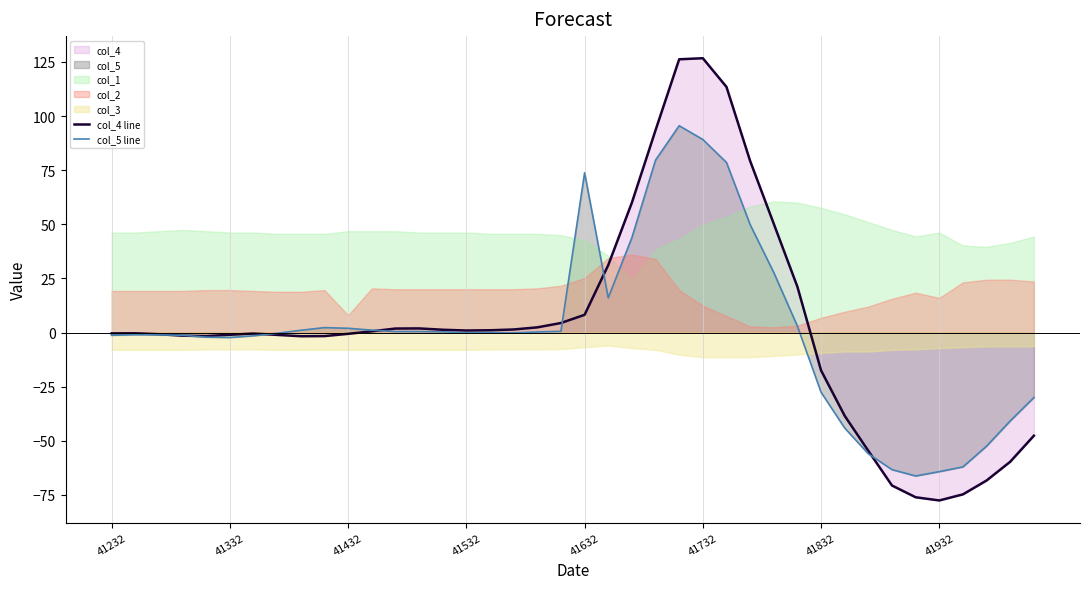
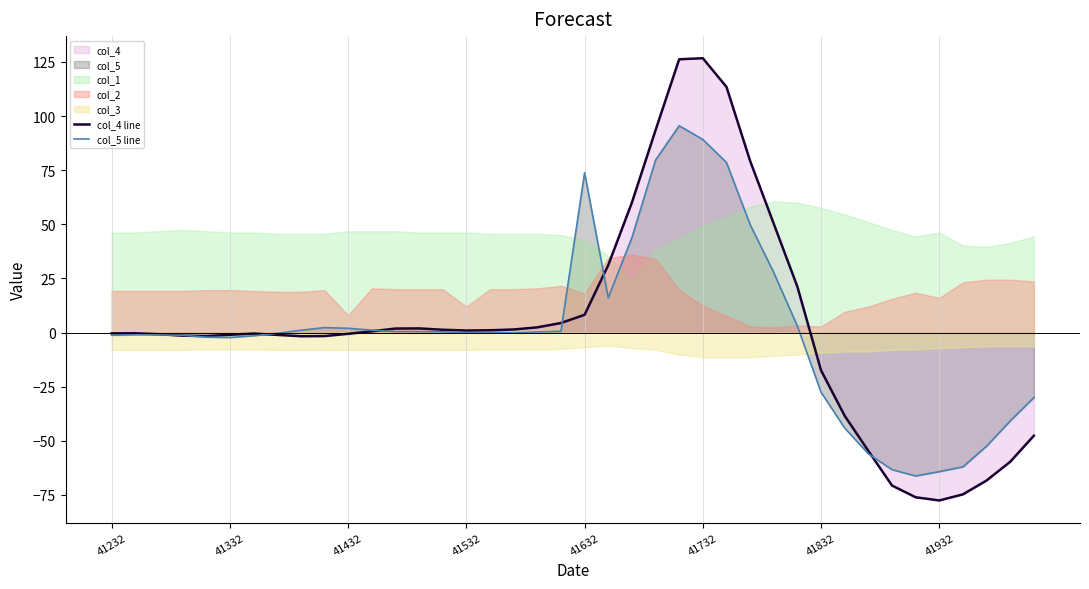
col_2, 41532: 20 -> 12
col_2, 41632: 25 -> 18
col_2, 41832: 7 -> 3
